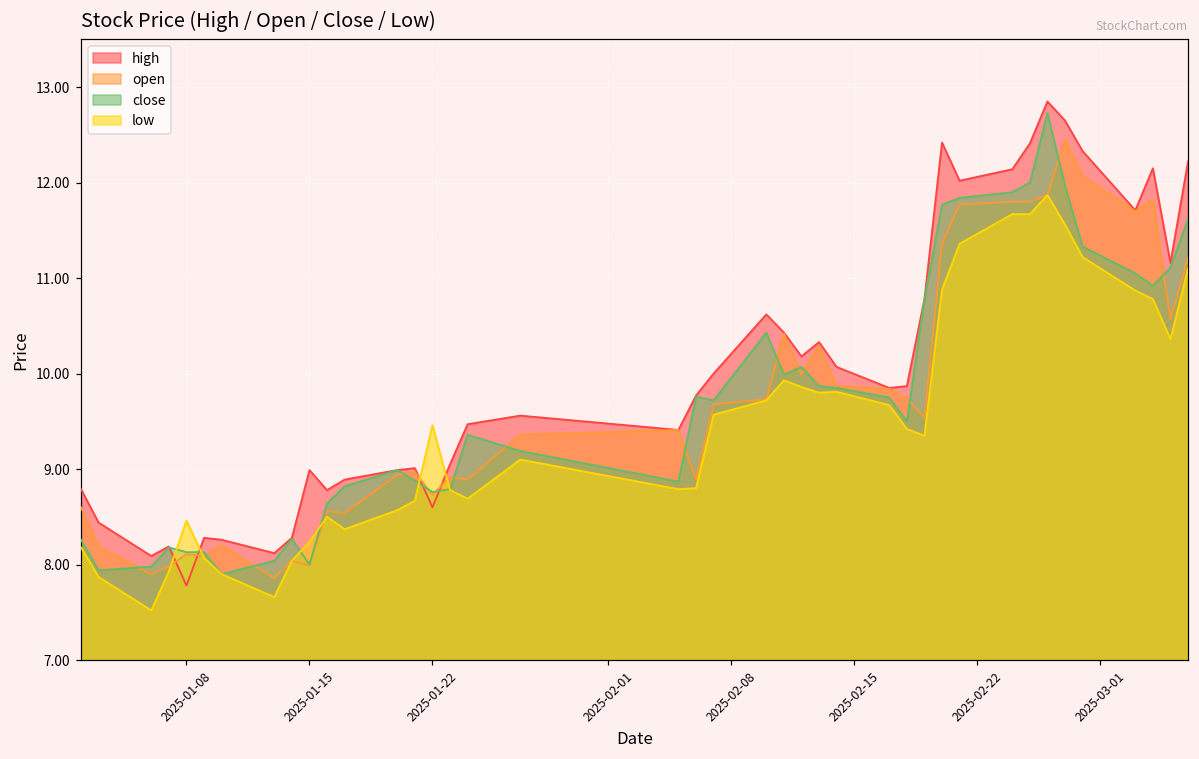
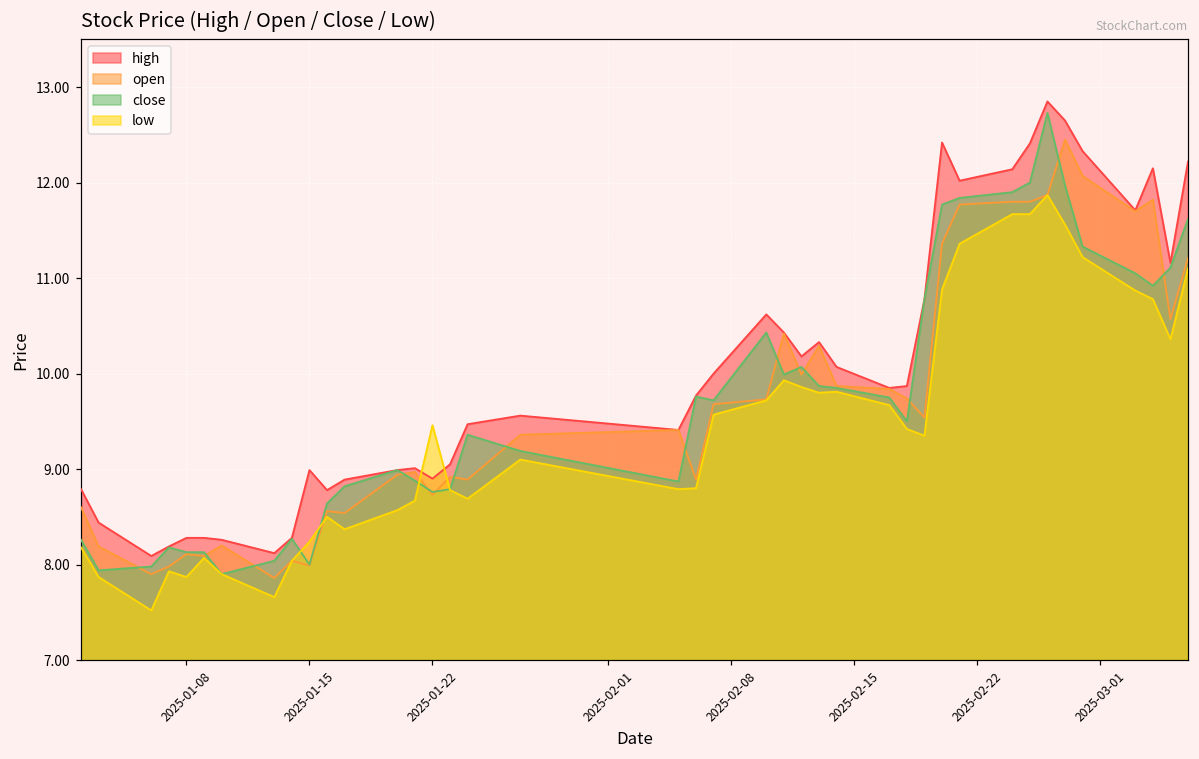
high, 2025-01-08: 7.8 -> 8.3
low, 2025-01-08: 8.5 -> 7.9
high, 2025-01-22: 8.6 -> 8.9
